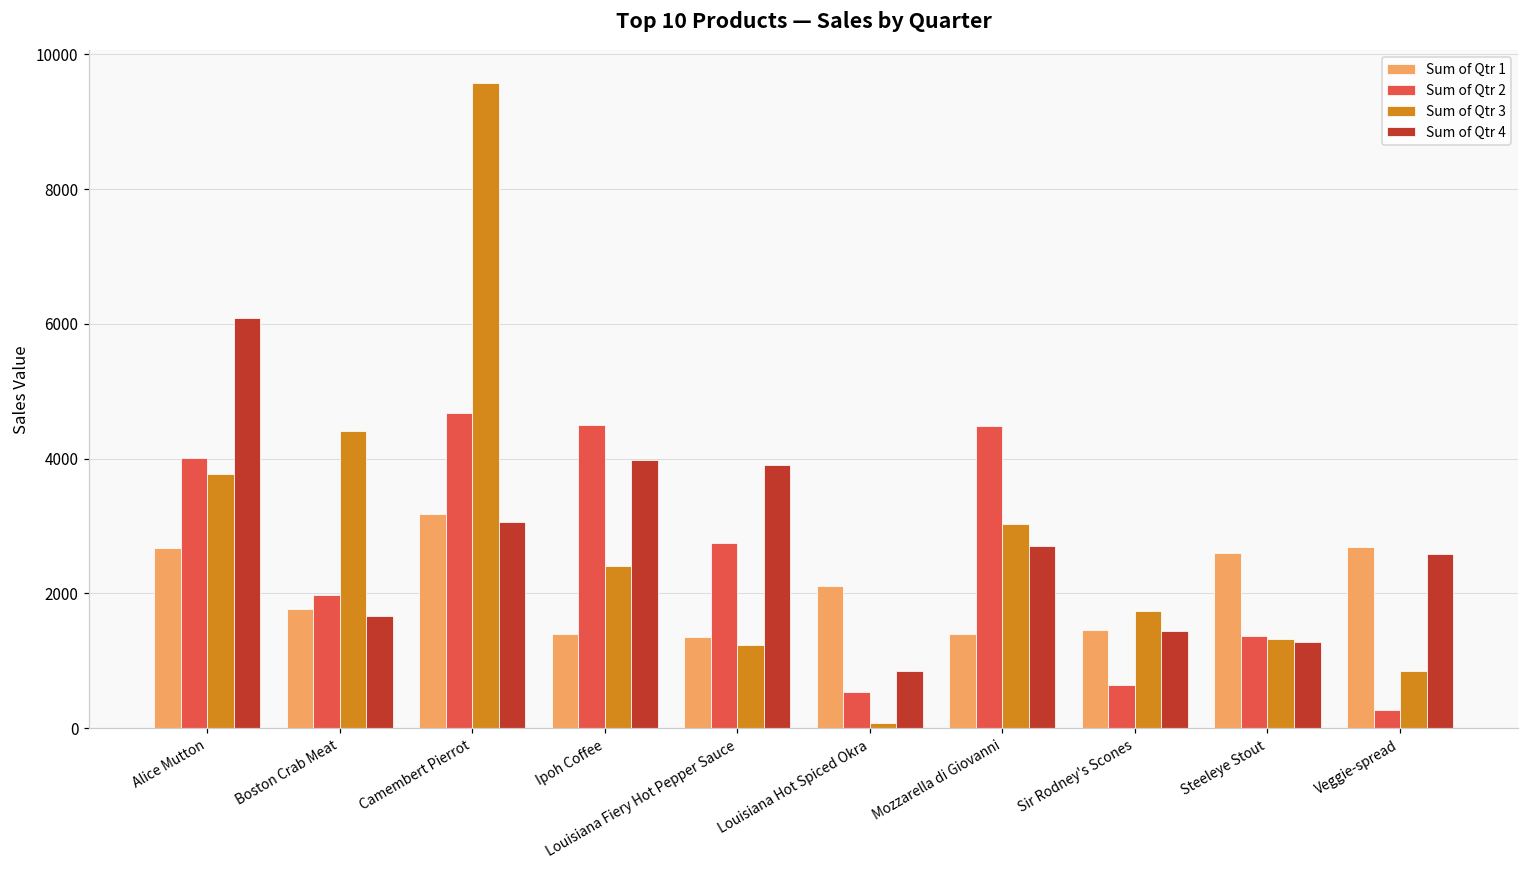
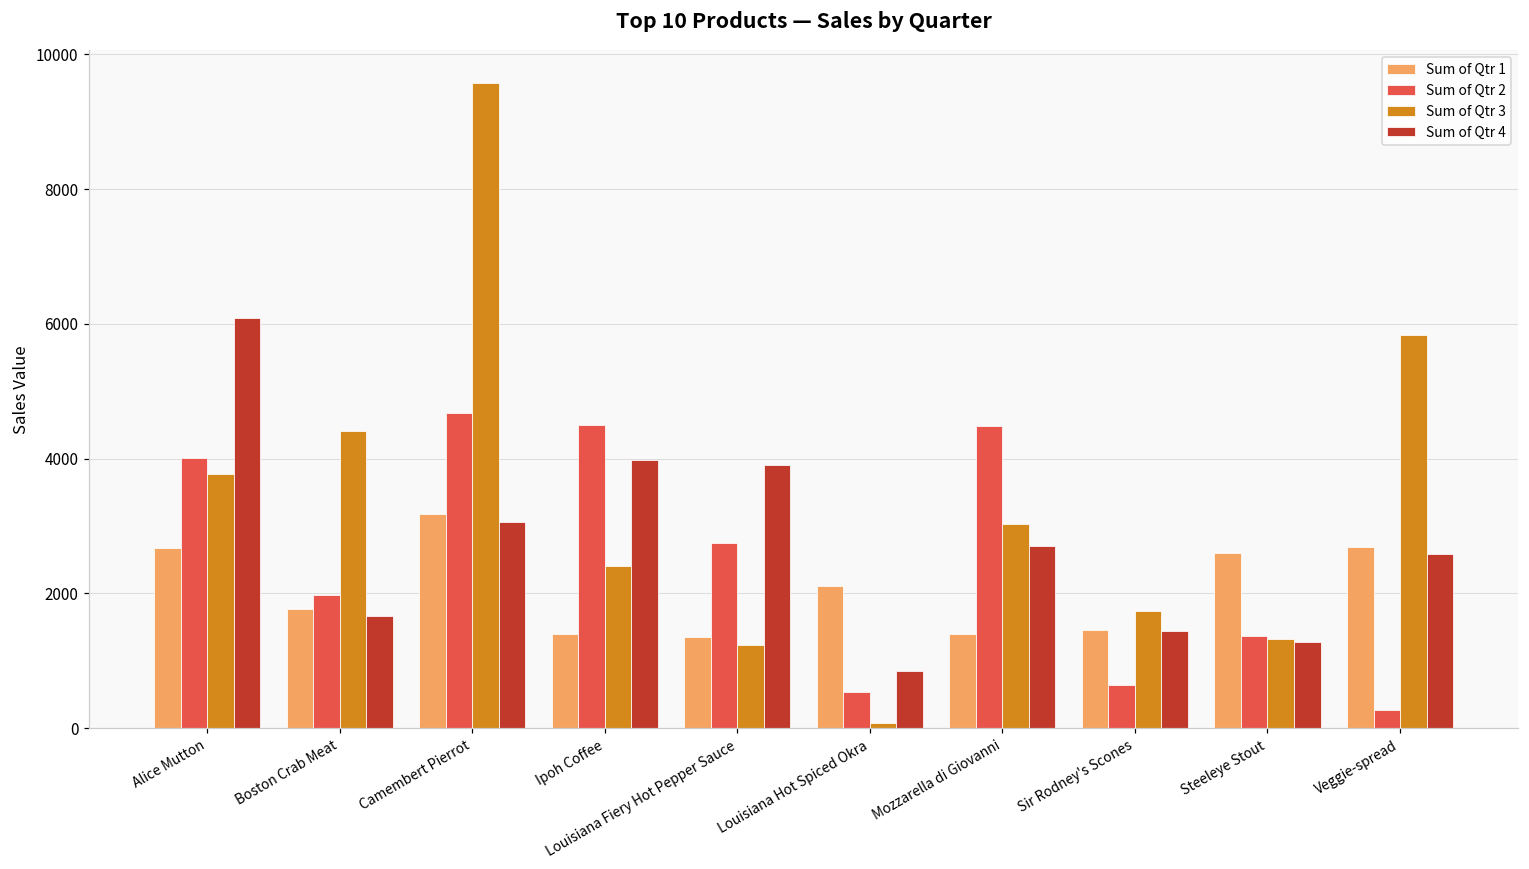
Sum of Qtr 3, Veggie-spread: 800 -> 5800
